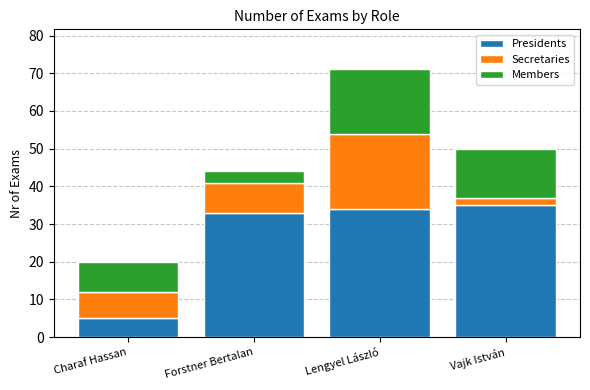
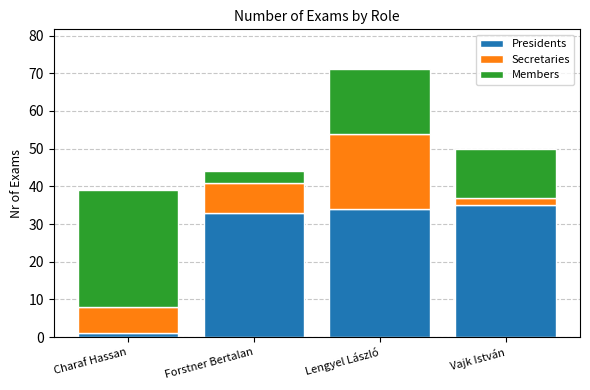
Presidents, Charaf Hassan: 5 -> 1
Members, Charaf Hassan: 8 -> 31
